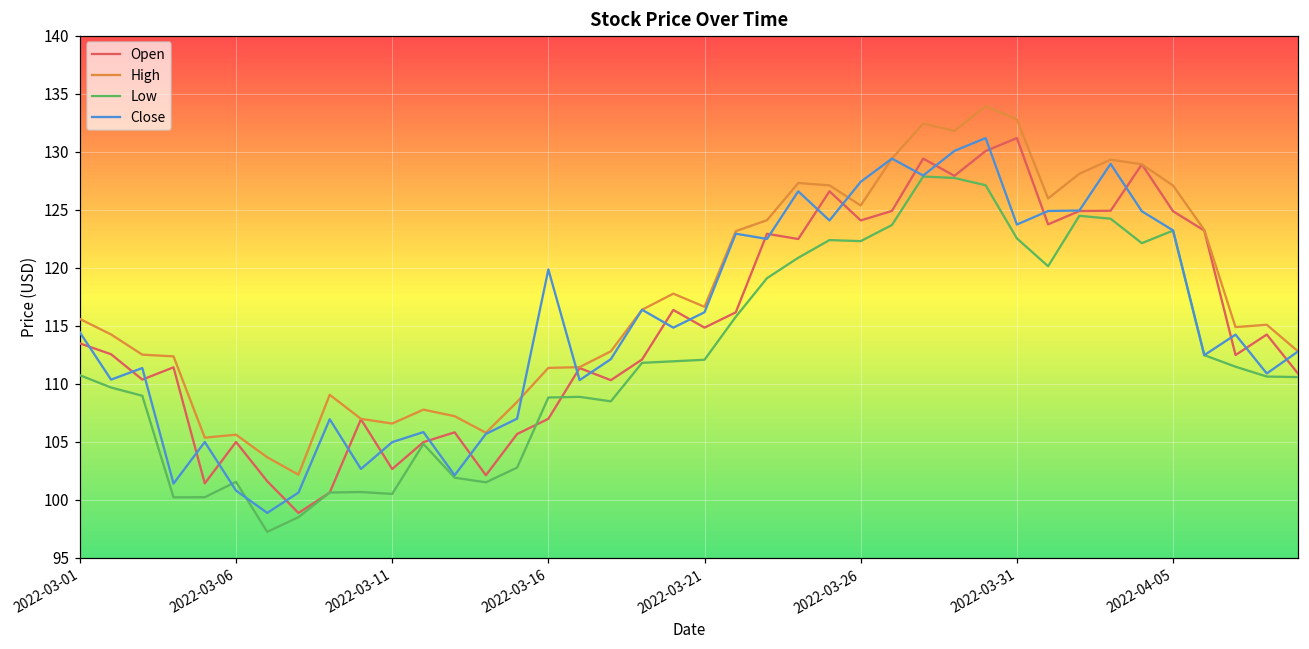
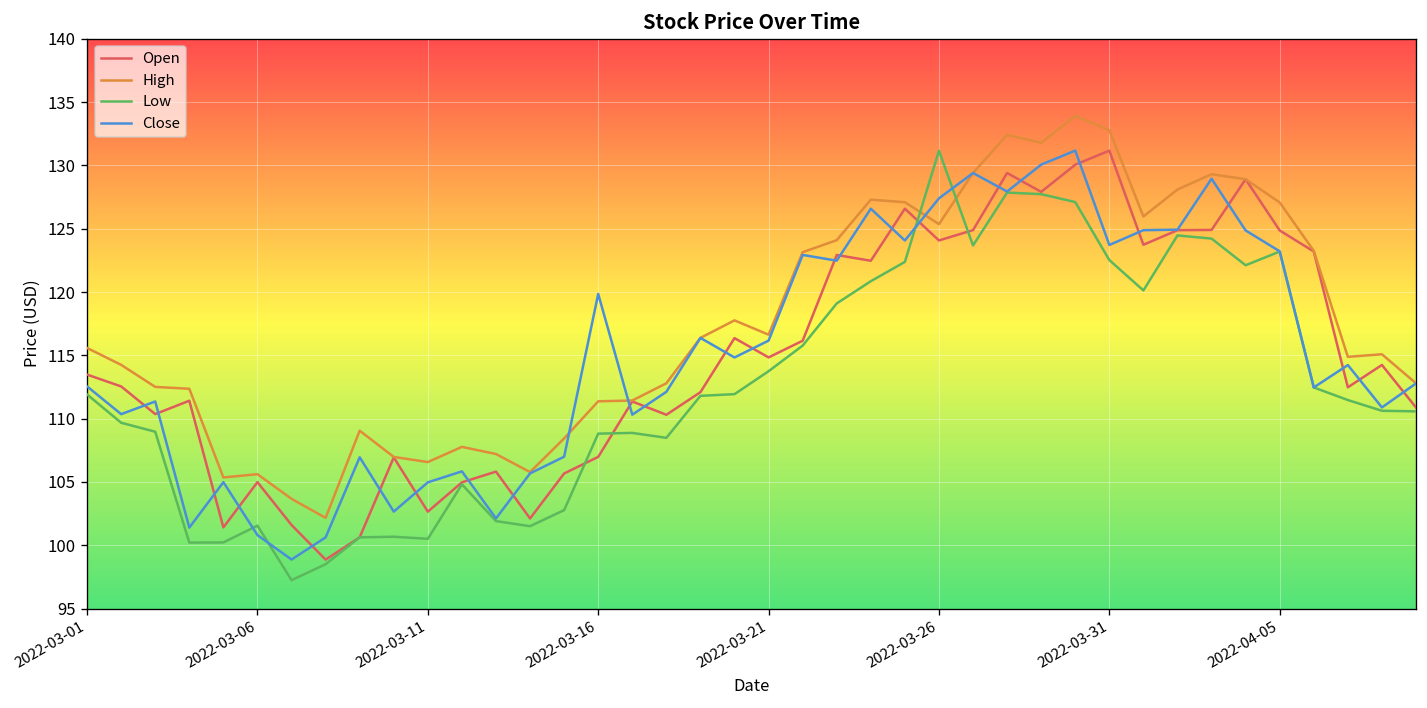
Low, 2022-03-01: 110.7 -> 111.9
Close, 2022-03-01: 114.4 -> 112.5
Low, 2022-03-21: 112.1 -> 113.7
Low, 2022-03-26: 122.3 -> 131.2
